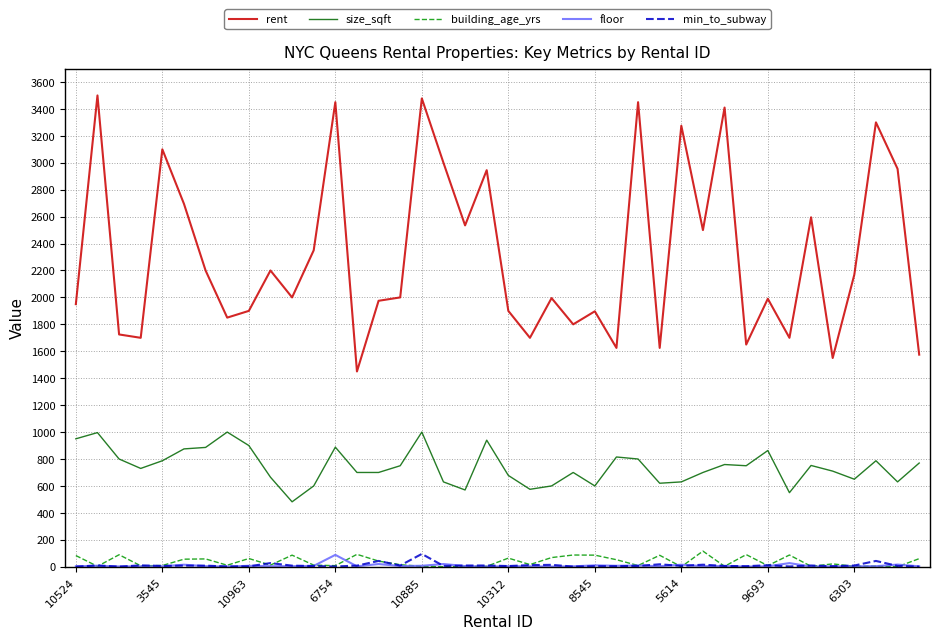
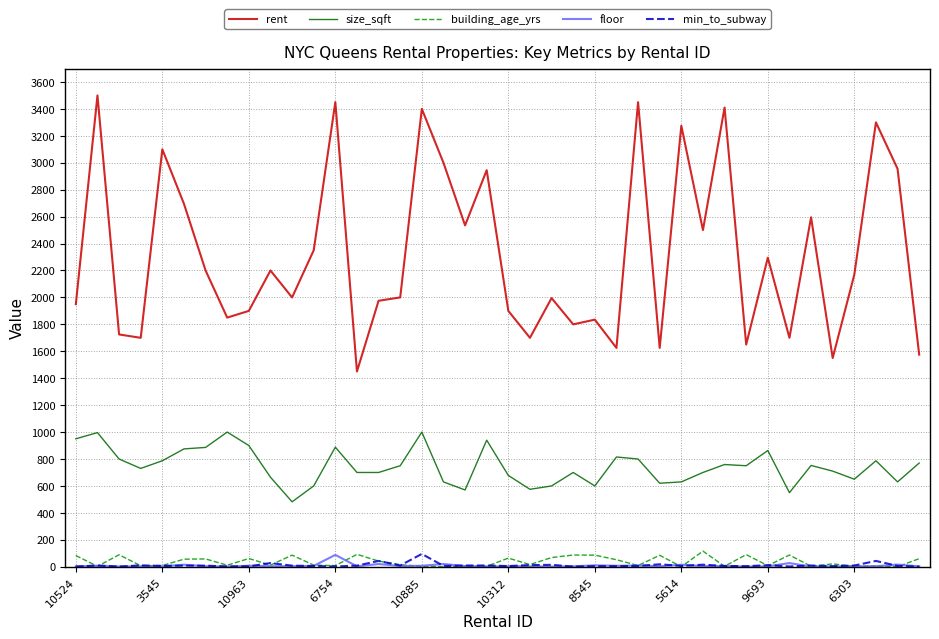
rent, 10885: 3480 -> 3400
rent, 8545: 1900 -> 1840
rent, 9693: 1990 -> 2300
